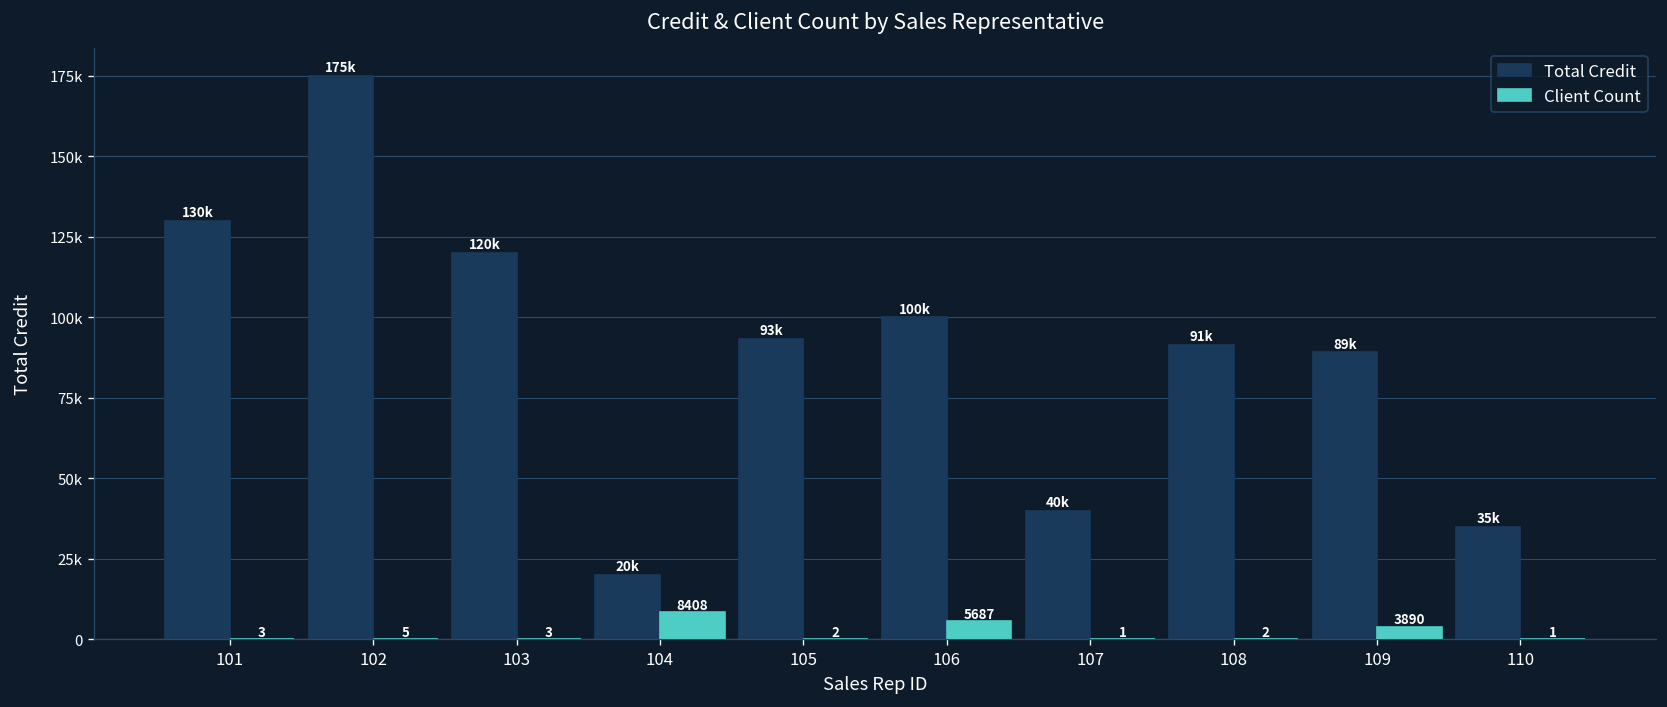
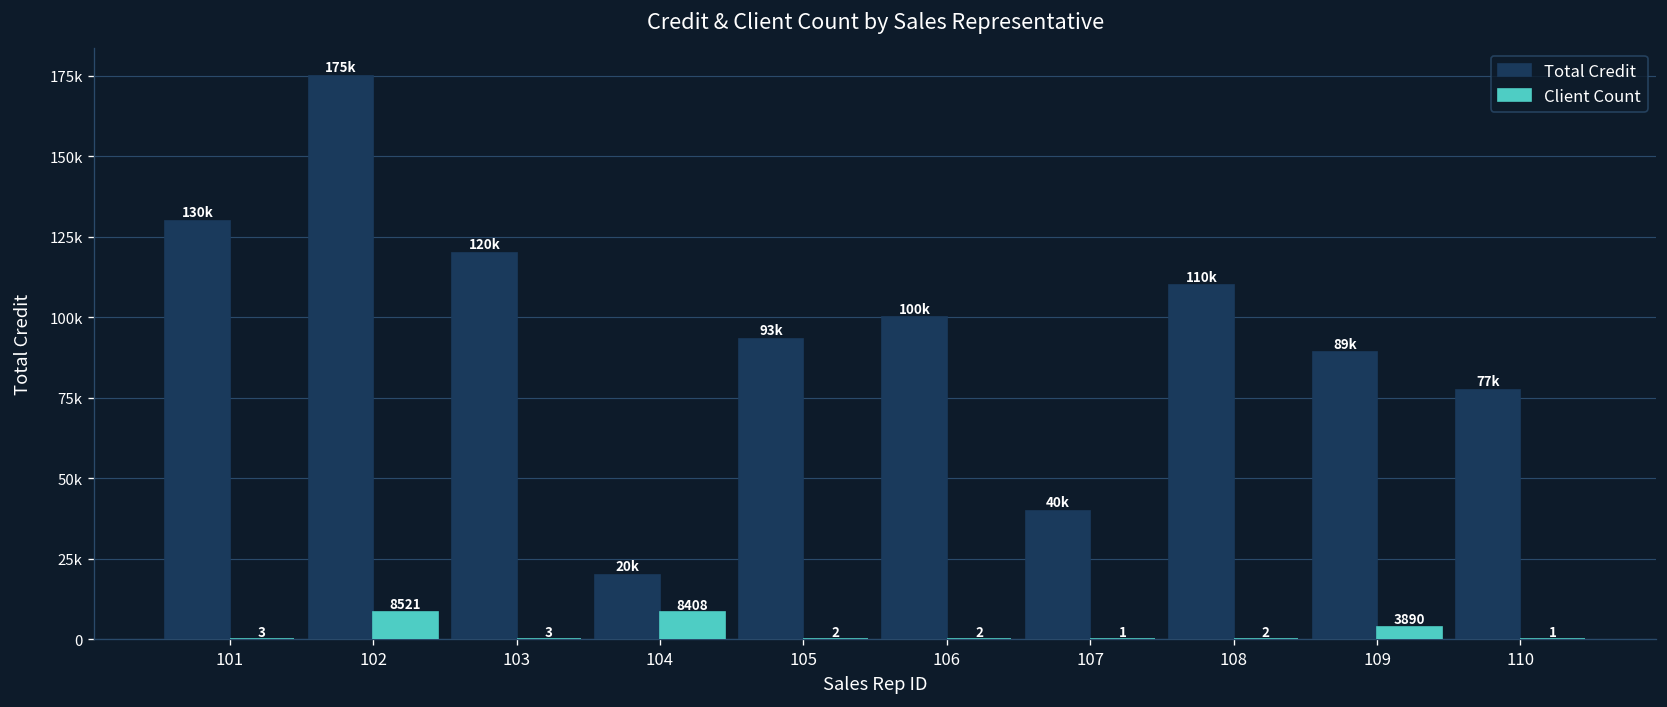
Client Count, 102: 5 -> 8521
Client Count, 106: 5687 -> 2
Total Credit, 108: 91k -> 110k
Total Credit, 110: 35k -> 77k
